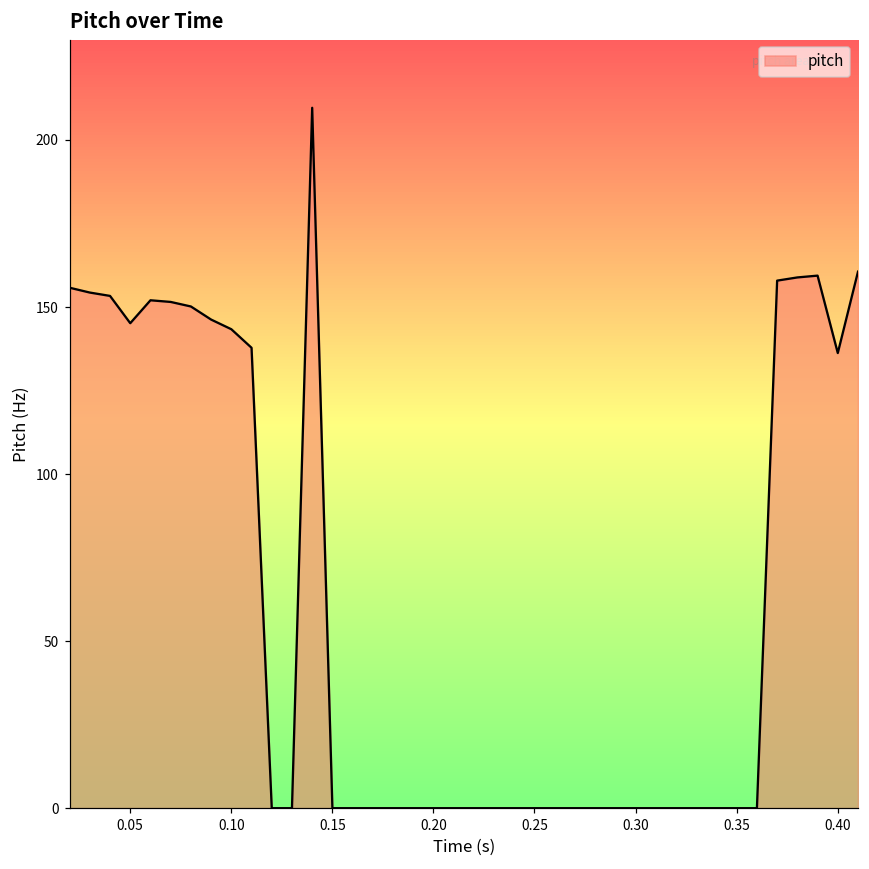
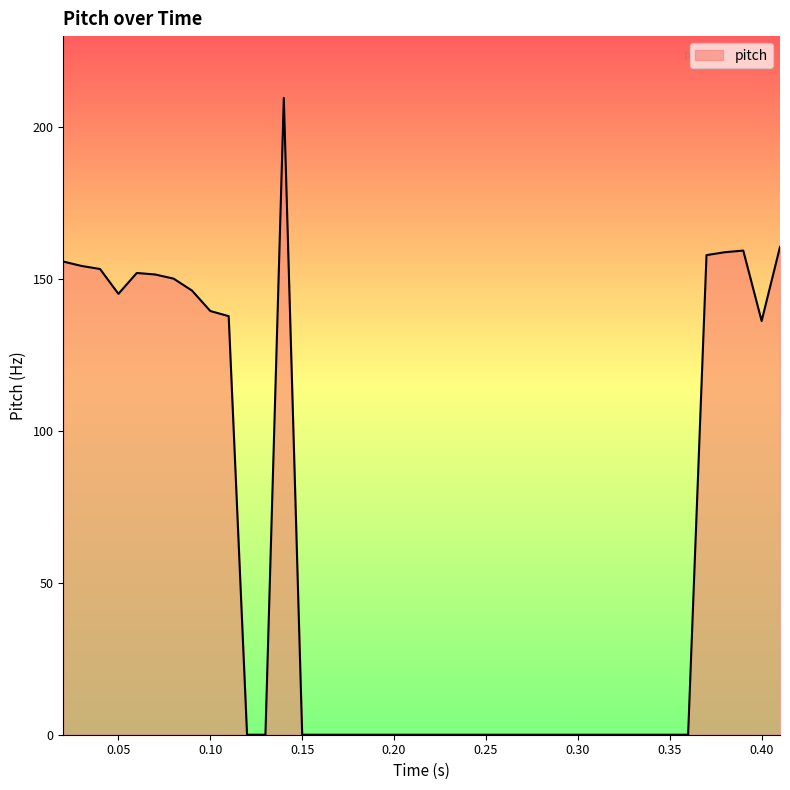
0.10: 143 -> 139
